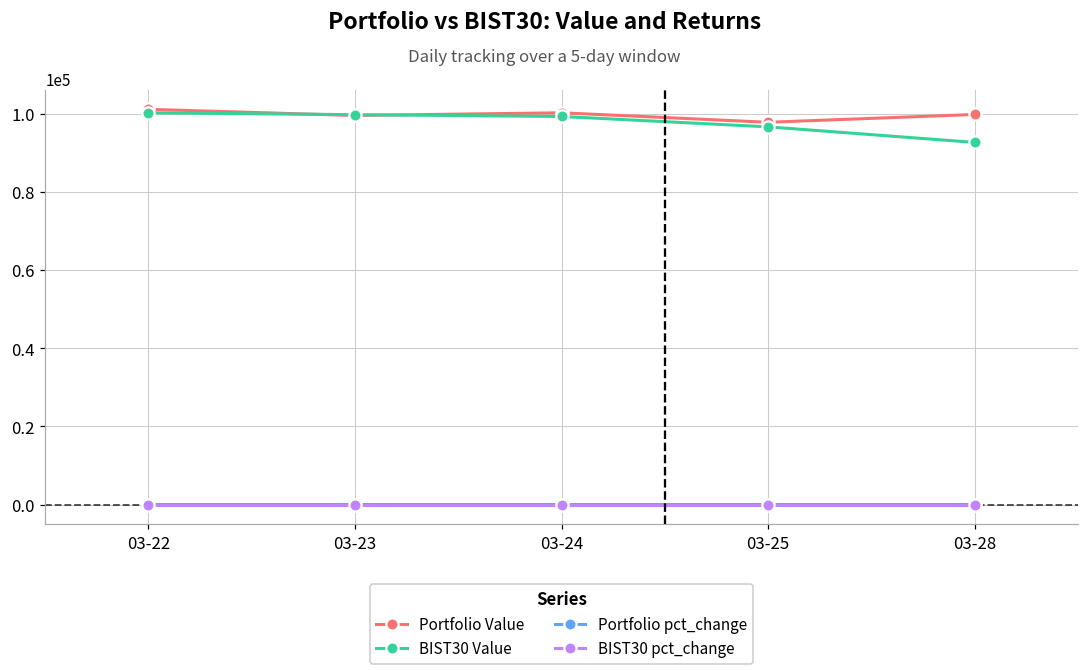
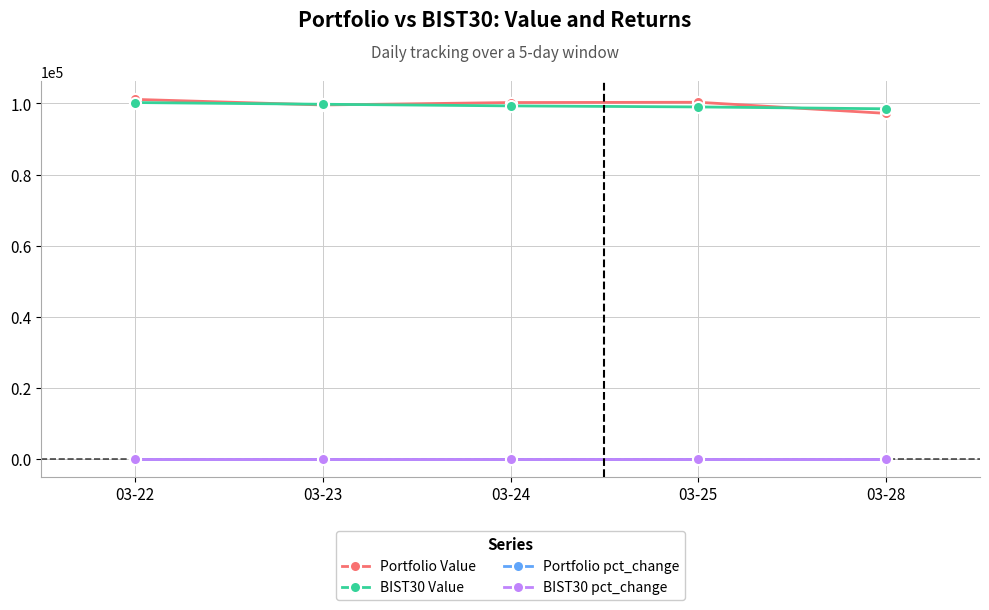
Portfolio Value, 03-25: 98000 -> 100000
BIST30 Value, 03-25: 97000 -> 99000
Portfolio Value, 03-28: 100000 -> 97000
BIST30 Value, 03-28: 93000 -> 99000
